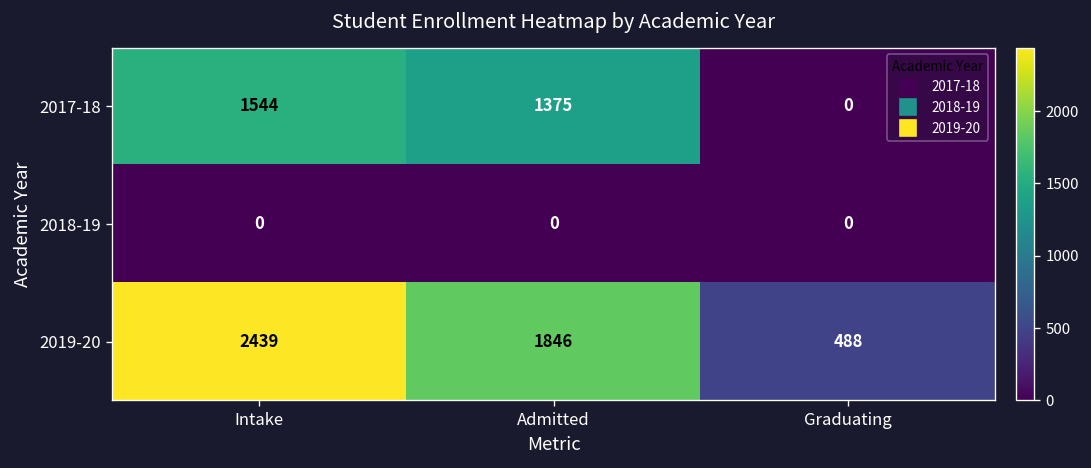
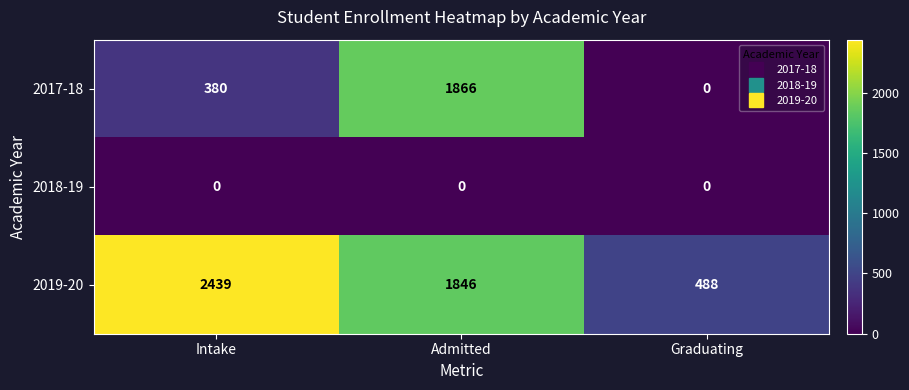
2017-18, Intake: 1544 -> 380
2017-18, Admitted: 1375 -> 1866
